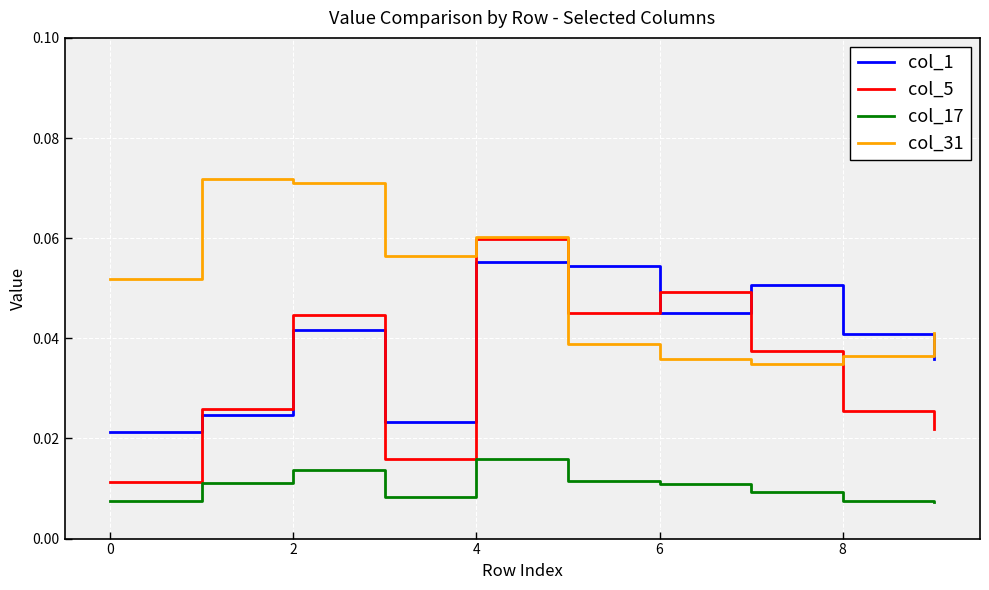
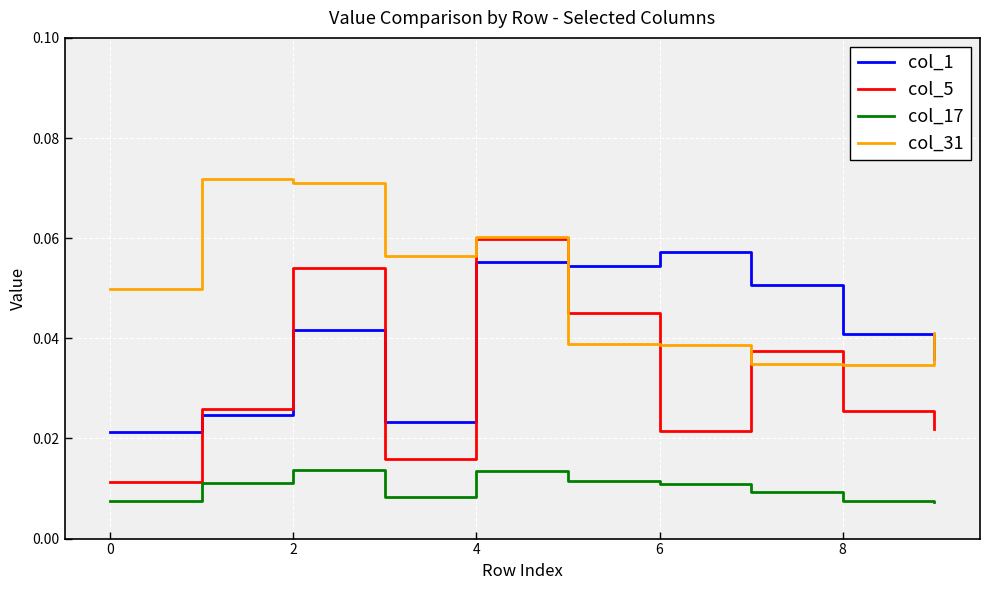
col_31, 0: 0.052 -> 0.050
col_5, 2: 0.045 -> 0.054
col_17, 4: 0.016 -> 0.014
col_1, 6: 0.045 -> 0.057
col_5, 6: 0.049 -> 0.022
col_31, 6: 0.036 -> 0.039
col_31, 8: 0.036 -> 0.035
